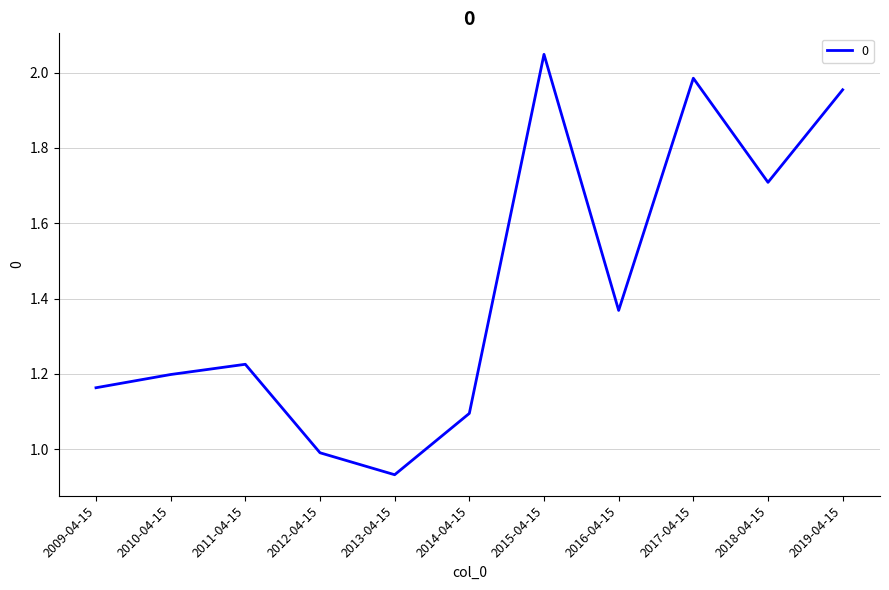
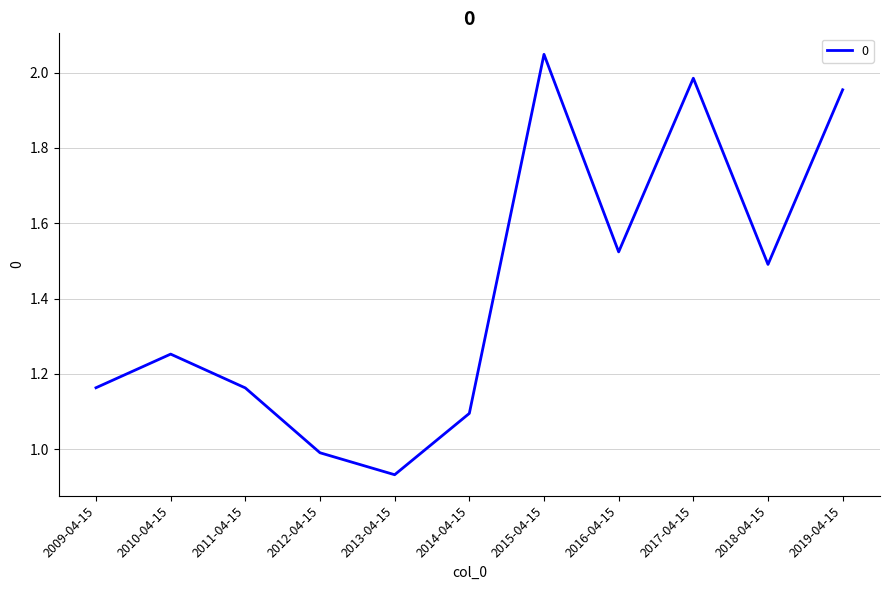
2010-04-15: 1.20 -> 1.25
2011-04-15: 1.23 -> 1.16
2016-04-15: 1.37 -> 1.52
2018-04-15: 1.71 -> 1.49
